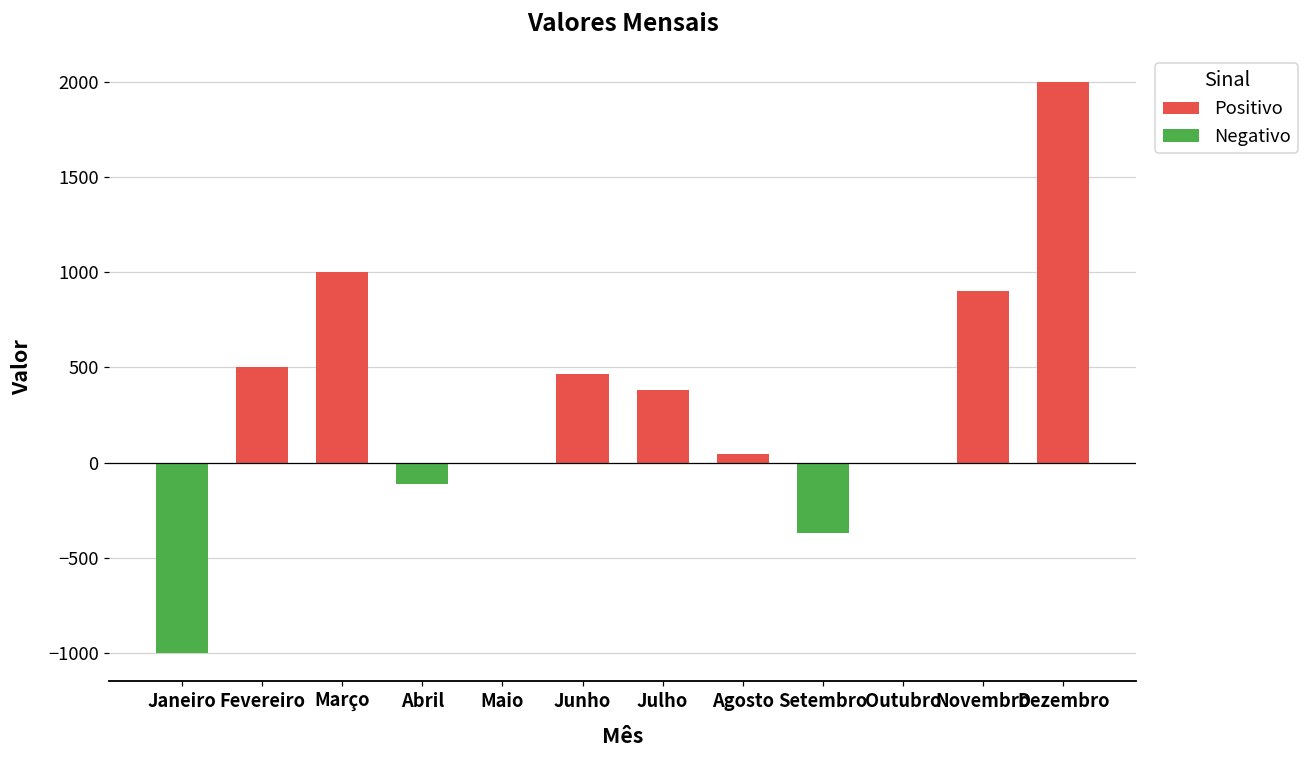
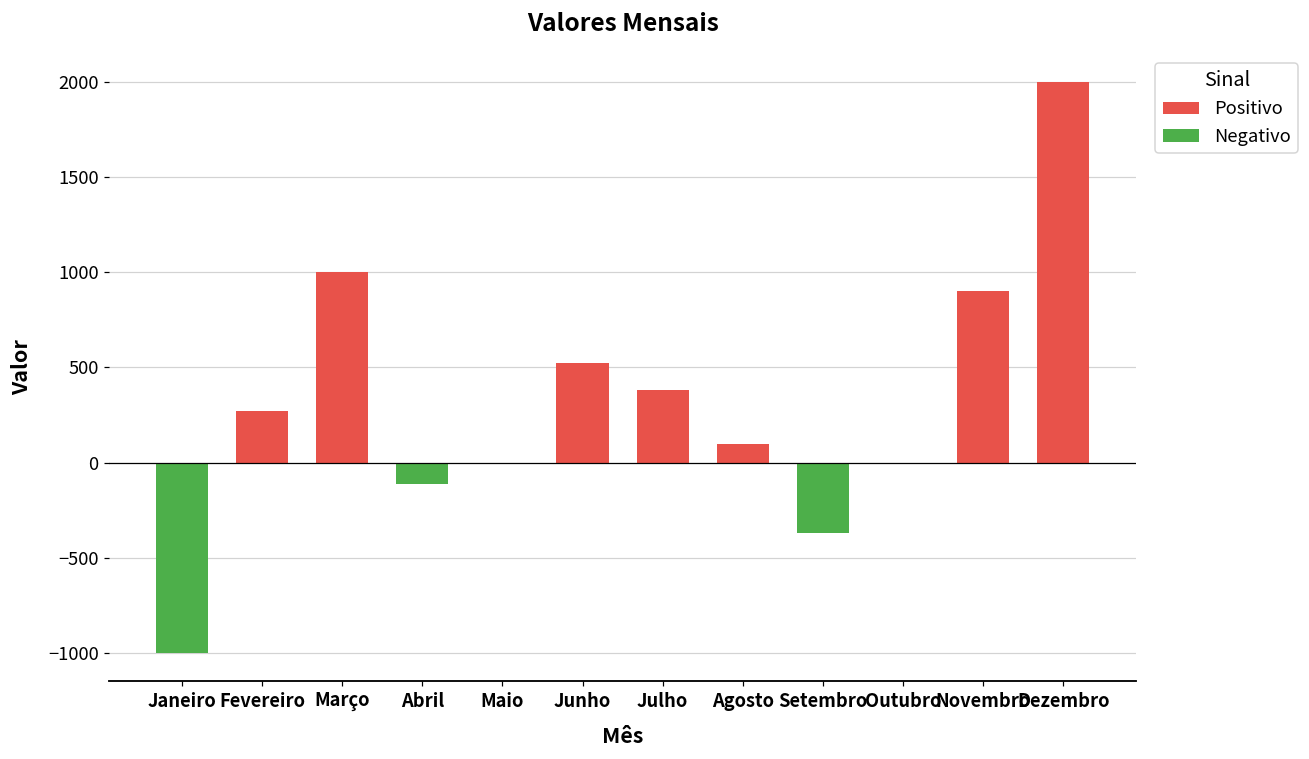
Fevereiro: 500 -> 270
Junho: 460 -> 520
Agosto: 40 -> 100
